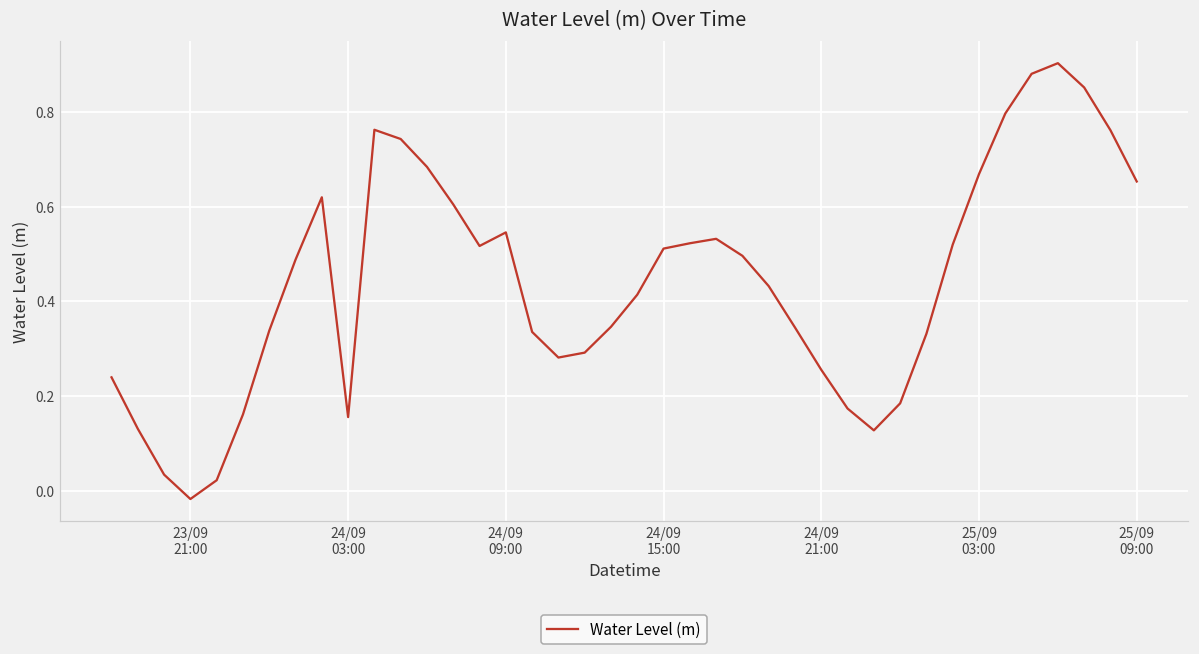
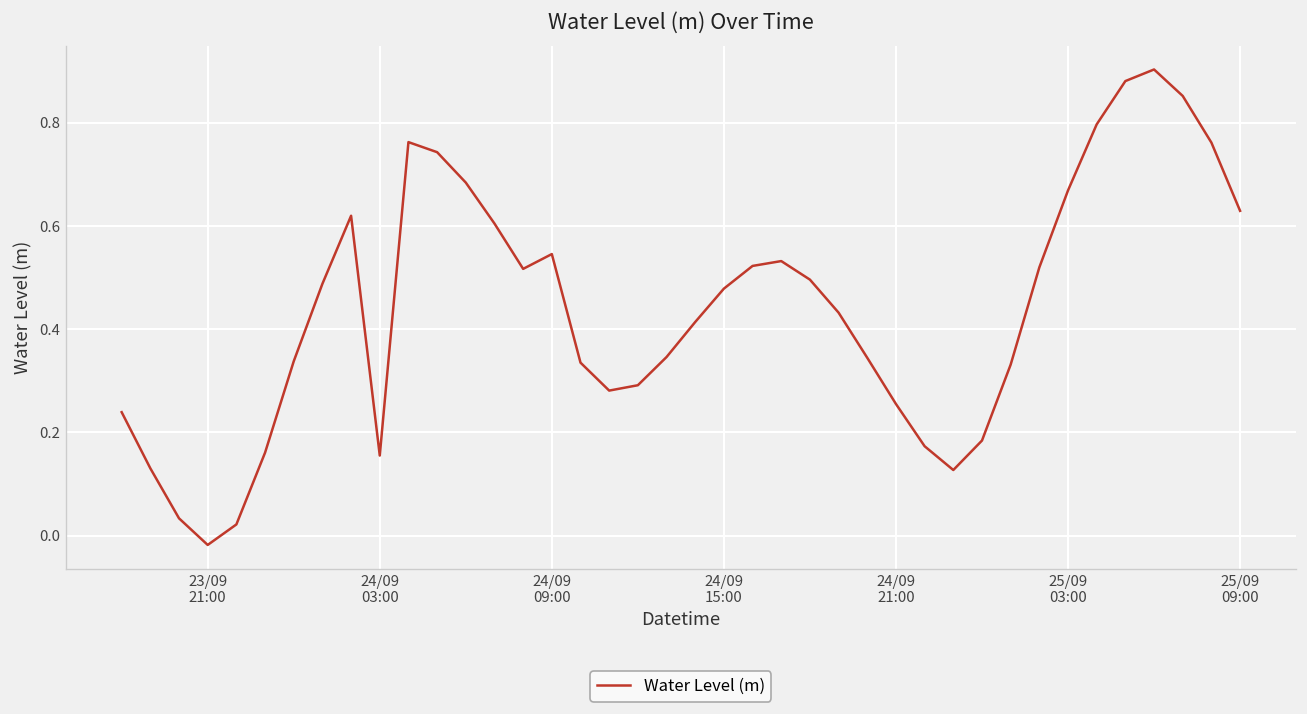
24/09 15:00: 0.51 -> 0.48
25/09 09:00: 0.65 -> 0.63
